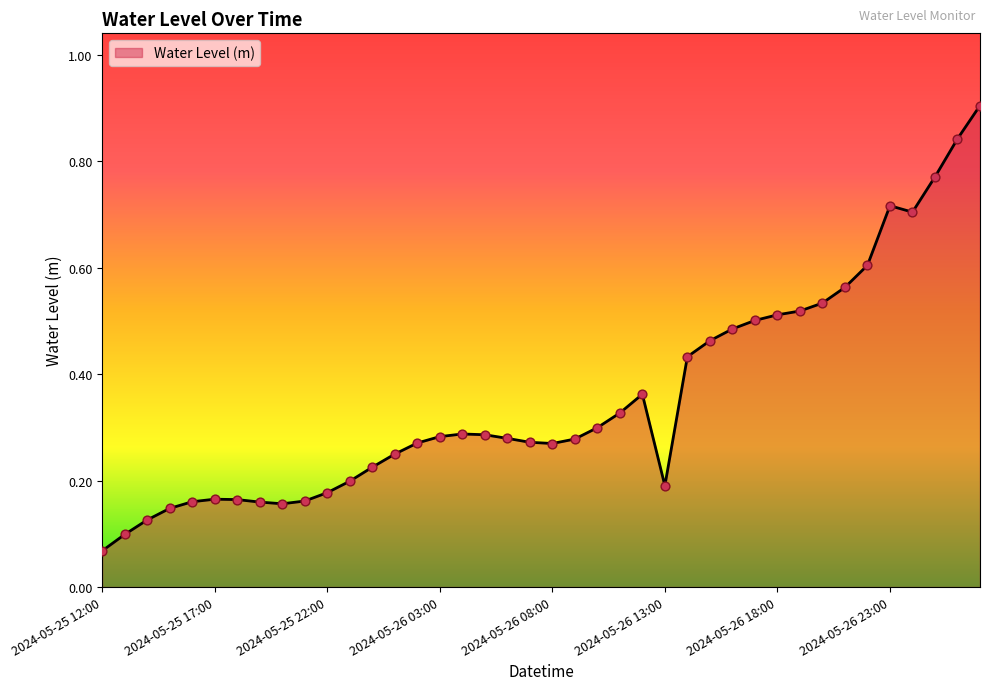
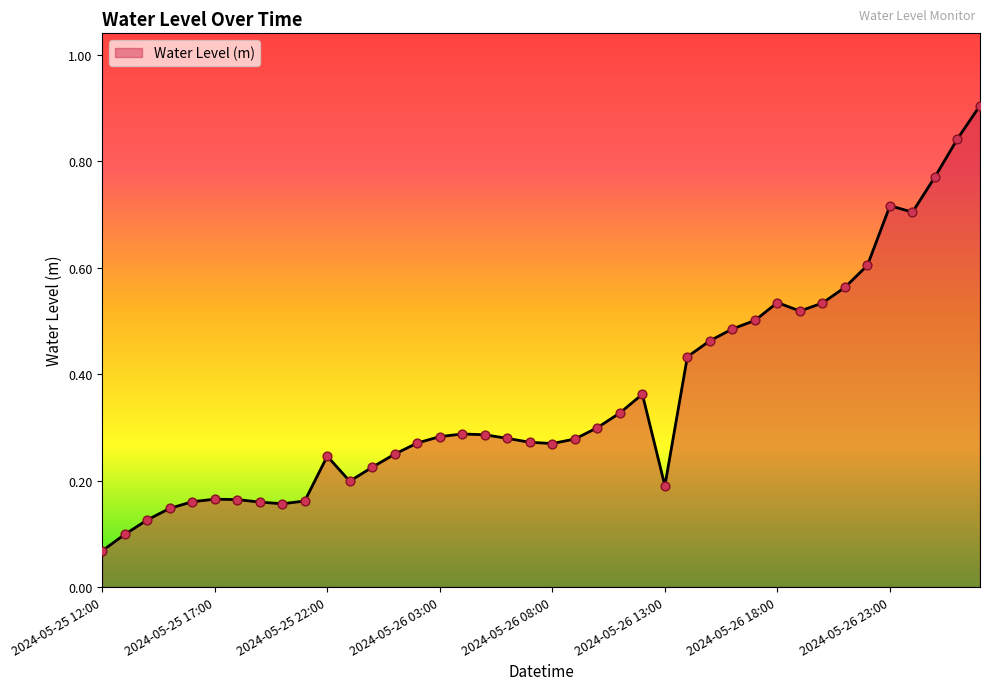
2024-05-25 22:00: 0.18 -> 0.25
2024-05-26 18:00: 0.51 -> 0.53
